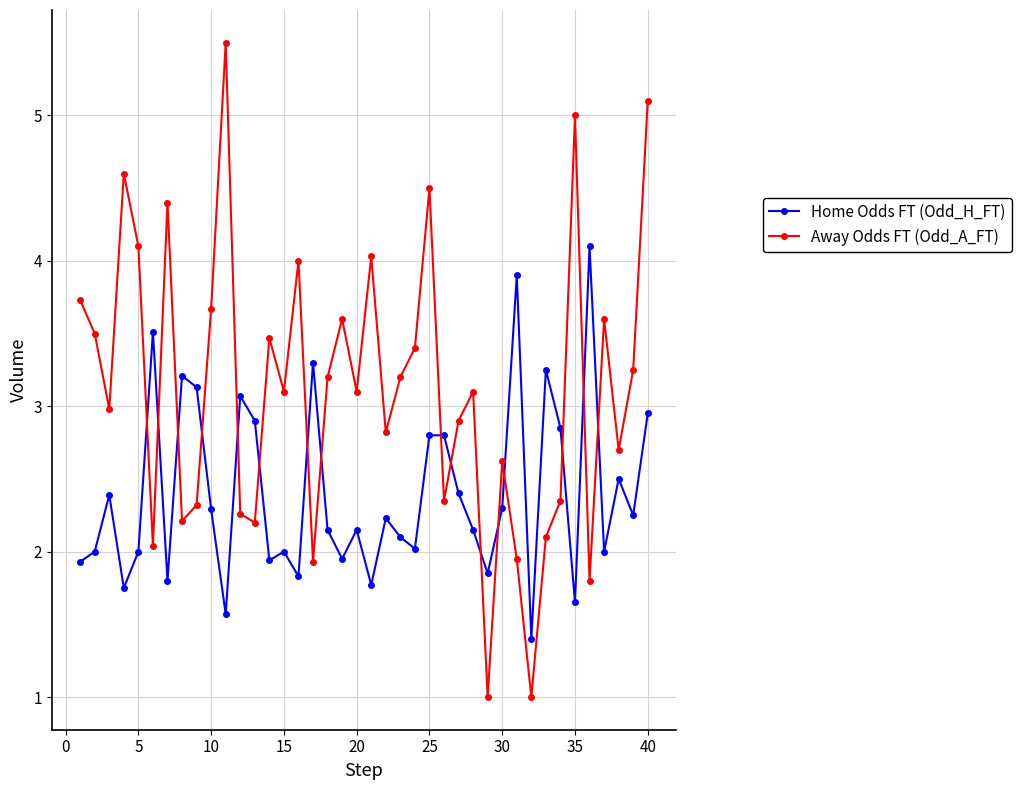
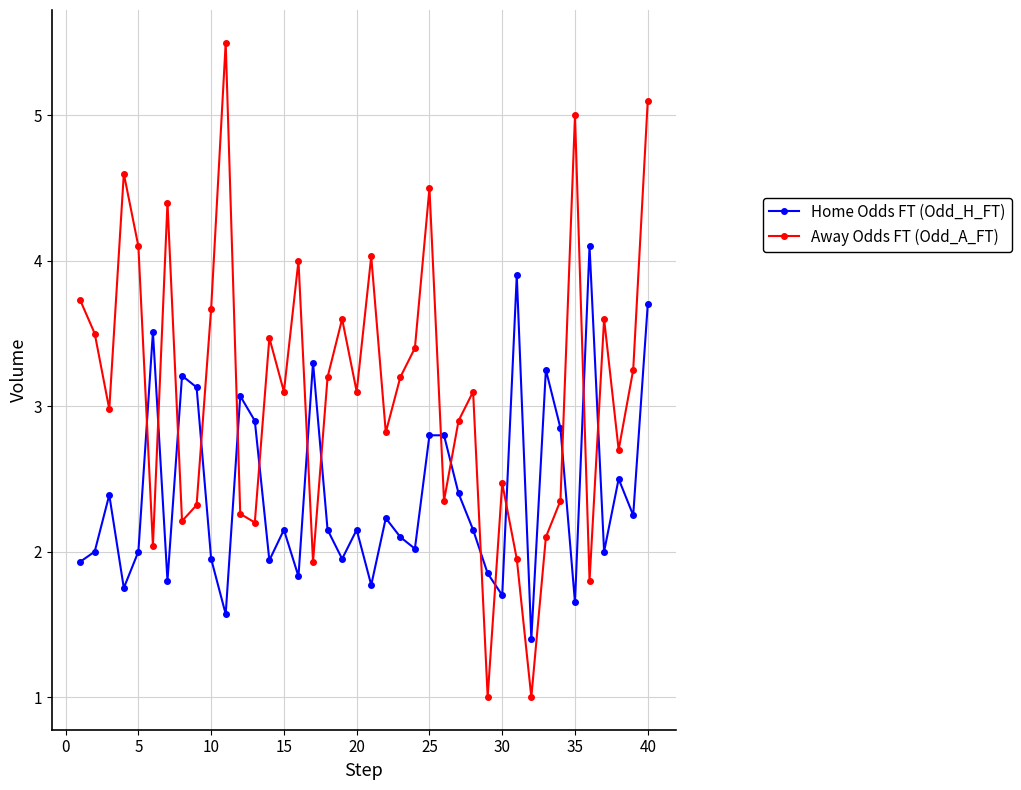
Home Odds FT (Odd_H_FT), 10: 2.29 -> 1.95
Home Odds FT (Odd_H_FT), 15: 2.00 -> 2.15
Home Odds FT (Odd_H_FT), 30: 2.3 -> 1.7
Away Odds FT (Odd_A_FT), 30: 2.62 -> 2.47
Home Odds FT (Odd_H_FT), 40: 2.95 -> 3.70
